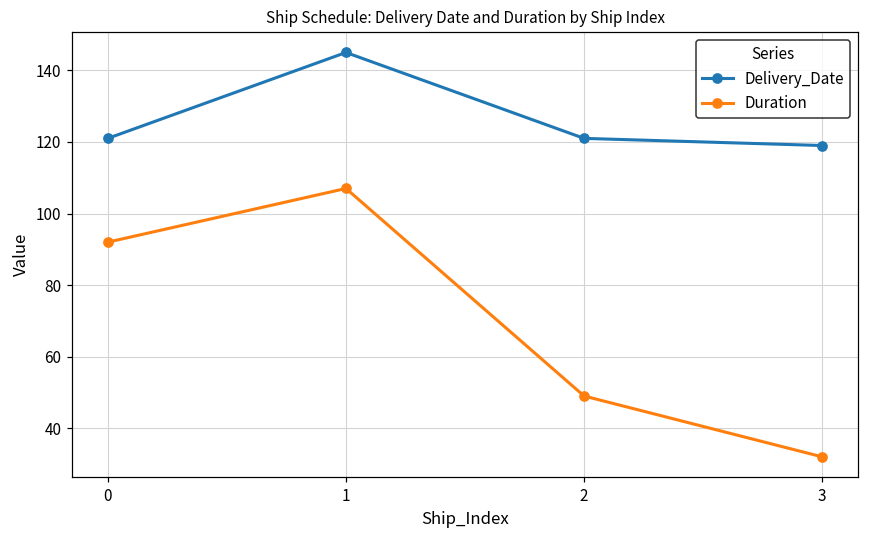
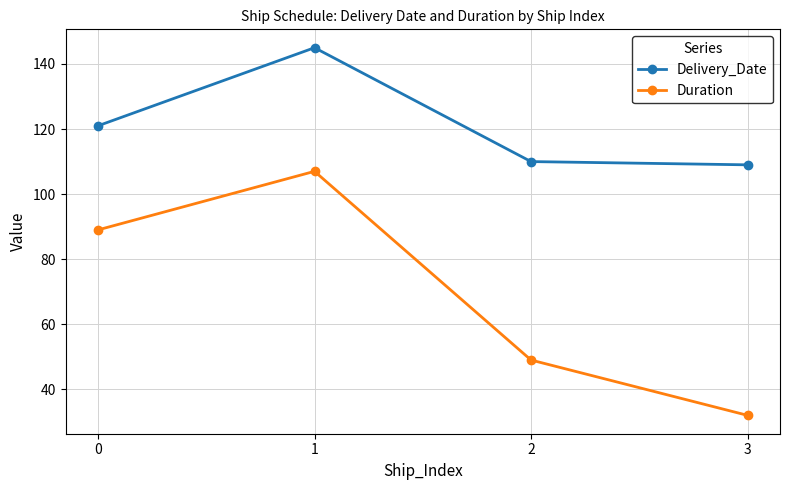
Duration, 0: 92 -> 89
Delivery_Date, 2: 121 -> 110
Delivery_Date, 3: 119 -> 109
